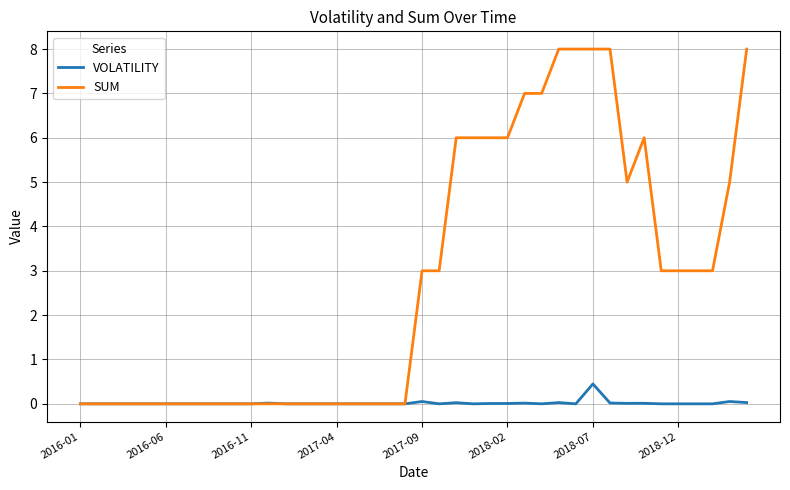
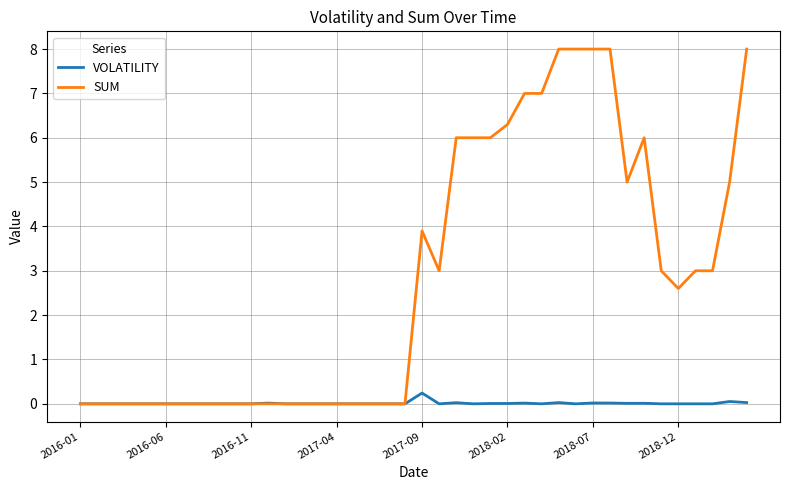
VOLATILITY, 2017-09: 0.1 -> 0.2
SUM, 2017-09: 3.0 -> 3.9
SUM, 2018-02: 6.0 -> 6.3
VOLATILITY, 2018-07: 0.4 -> 0.0
SUM, 2018-12: 3.0 -> 2.6
